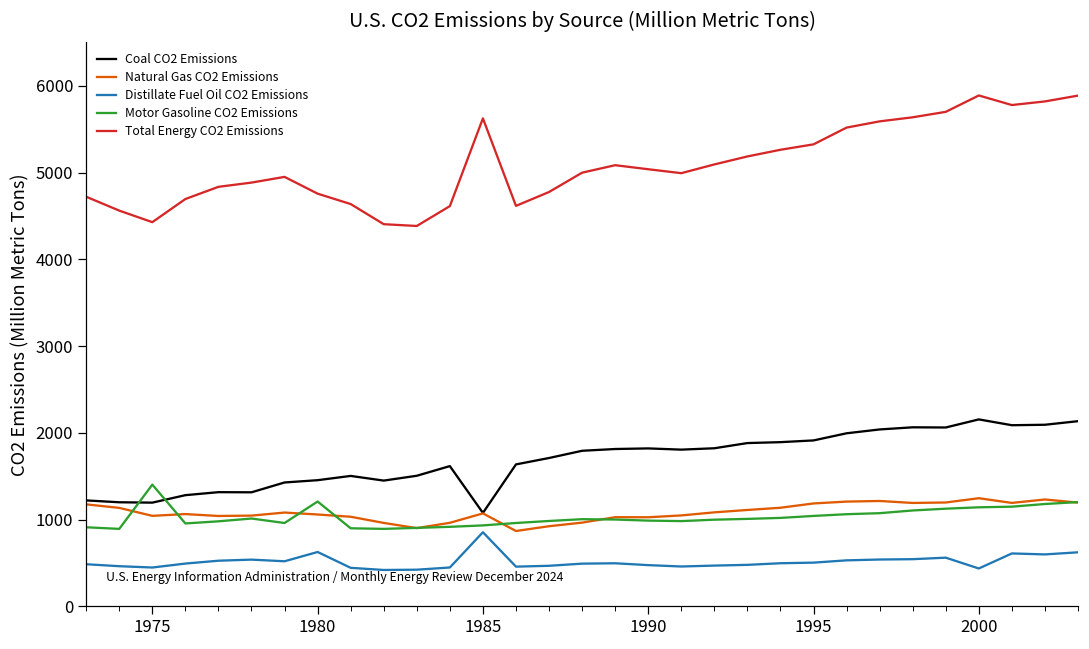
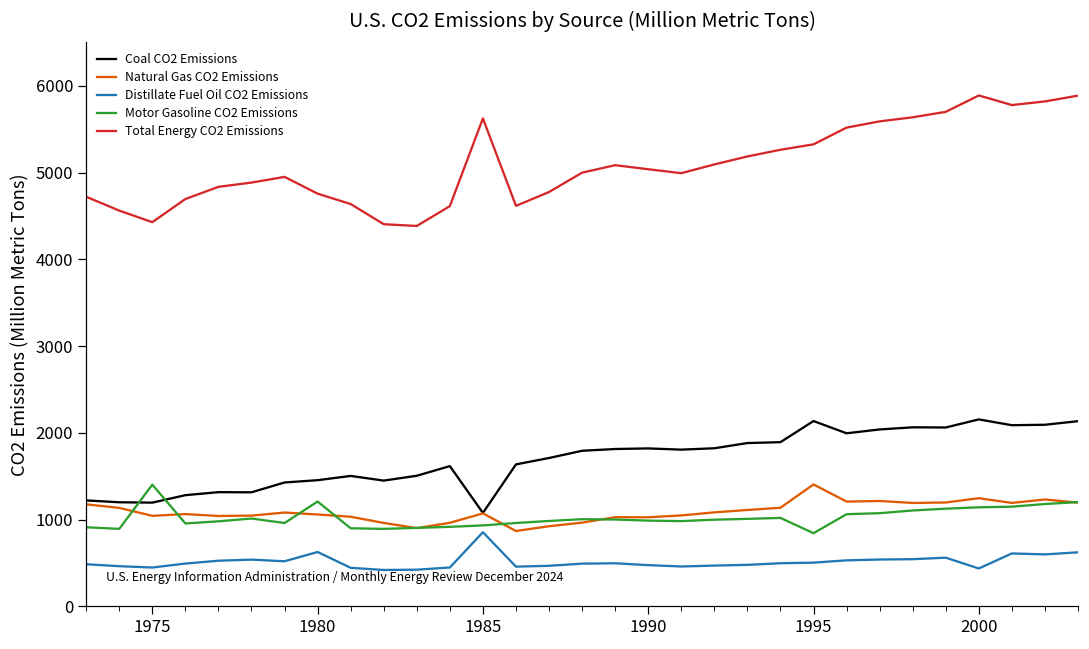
Coal CO2 Emissions, 1995: 1900 -> 2100
Natural Gas CO2 Emissions, 1995: 1200 -> 1400
Motor Gasoline CO2 Emissions, 1995: 1000 -> 800
